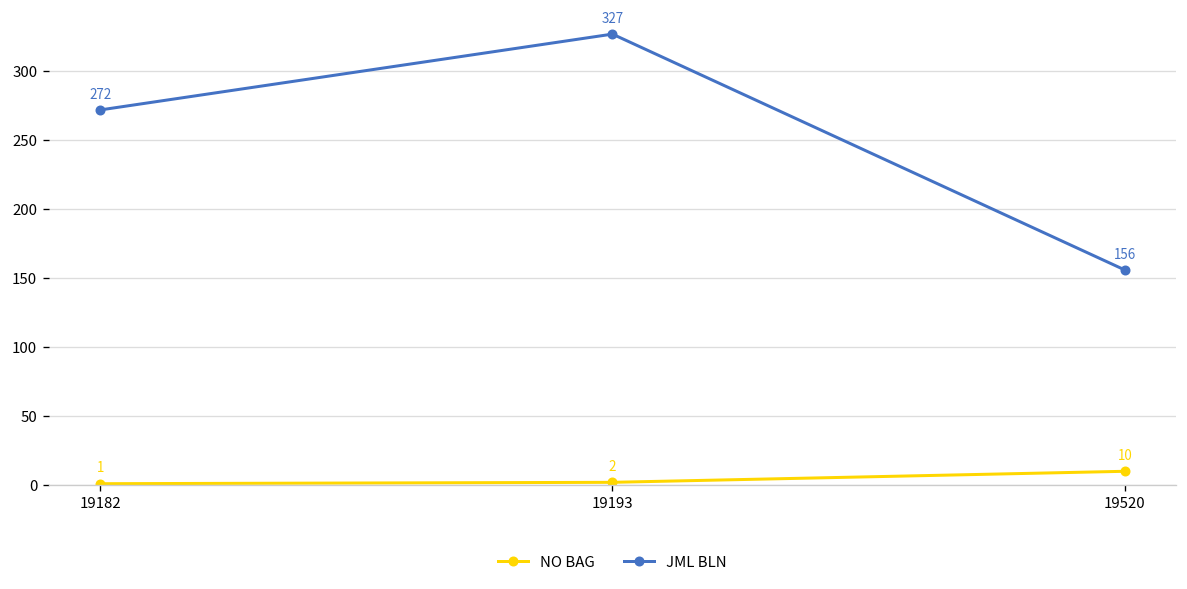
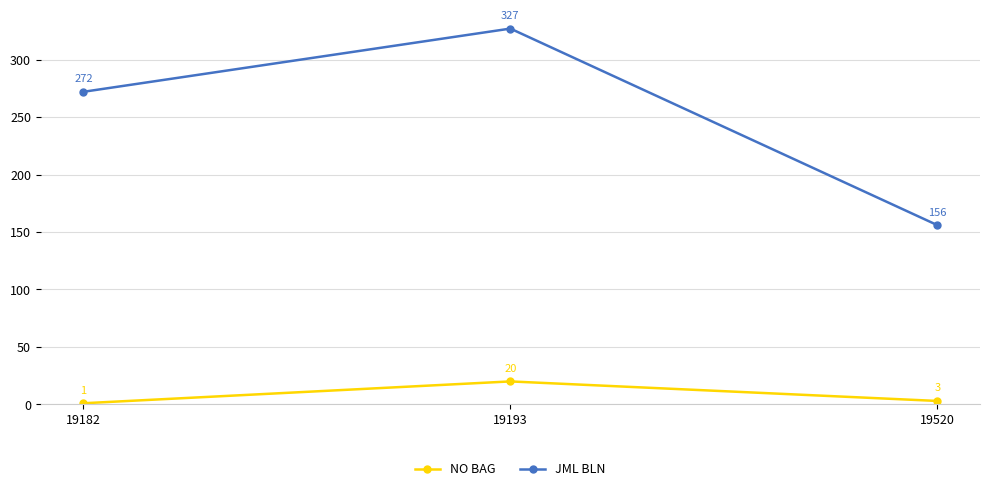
NO BAG, 19193: 2 -> 20
NO BAG, 19520: 10 -> 3
